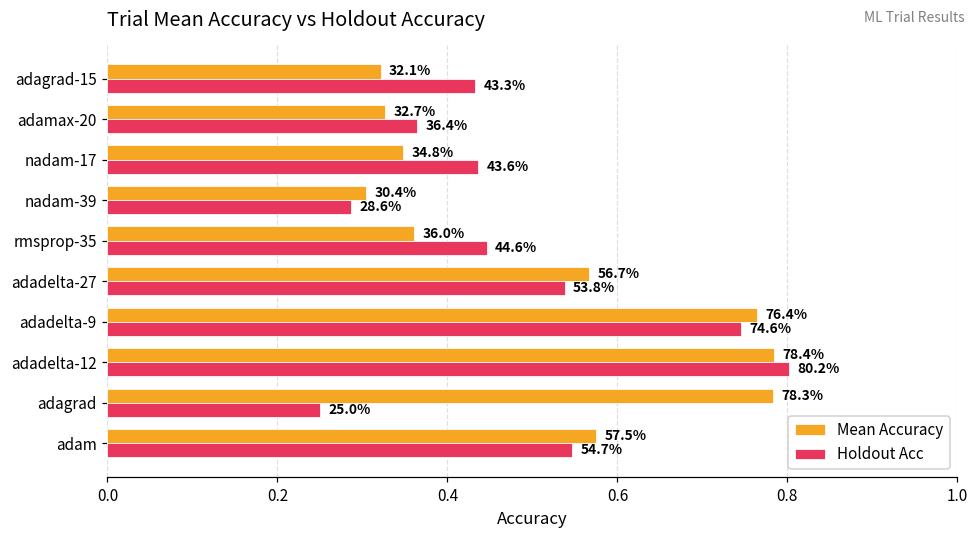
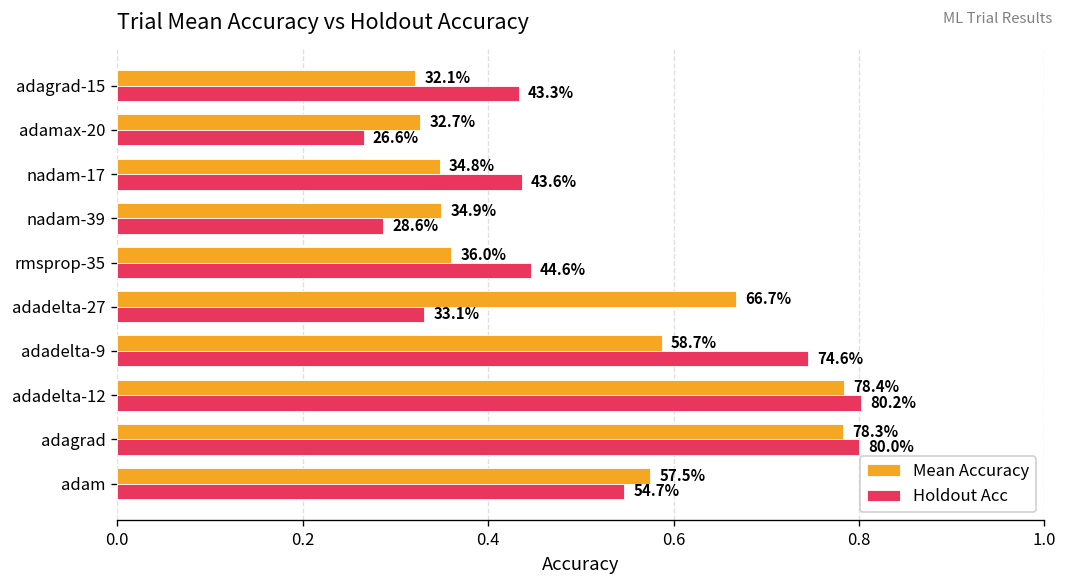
Holdout Acc, adamax-20: 36.4% -> 26.6%
Mean Accuracy, nadam-39: 30.4% -> 34.9%
Mean Accuracy, adadelta-27: 56.7% -> 66.7%
Holdout Acc, adadelta-27: 53.8% -> 33.1%
Mean Accuracy, adadelta-9: 76.4% -> 58.7%
Holdout Acc, adagrad: 25.0% -> 80.0%
